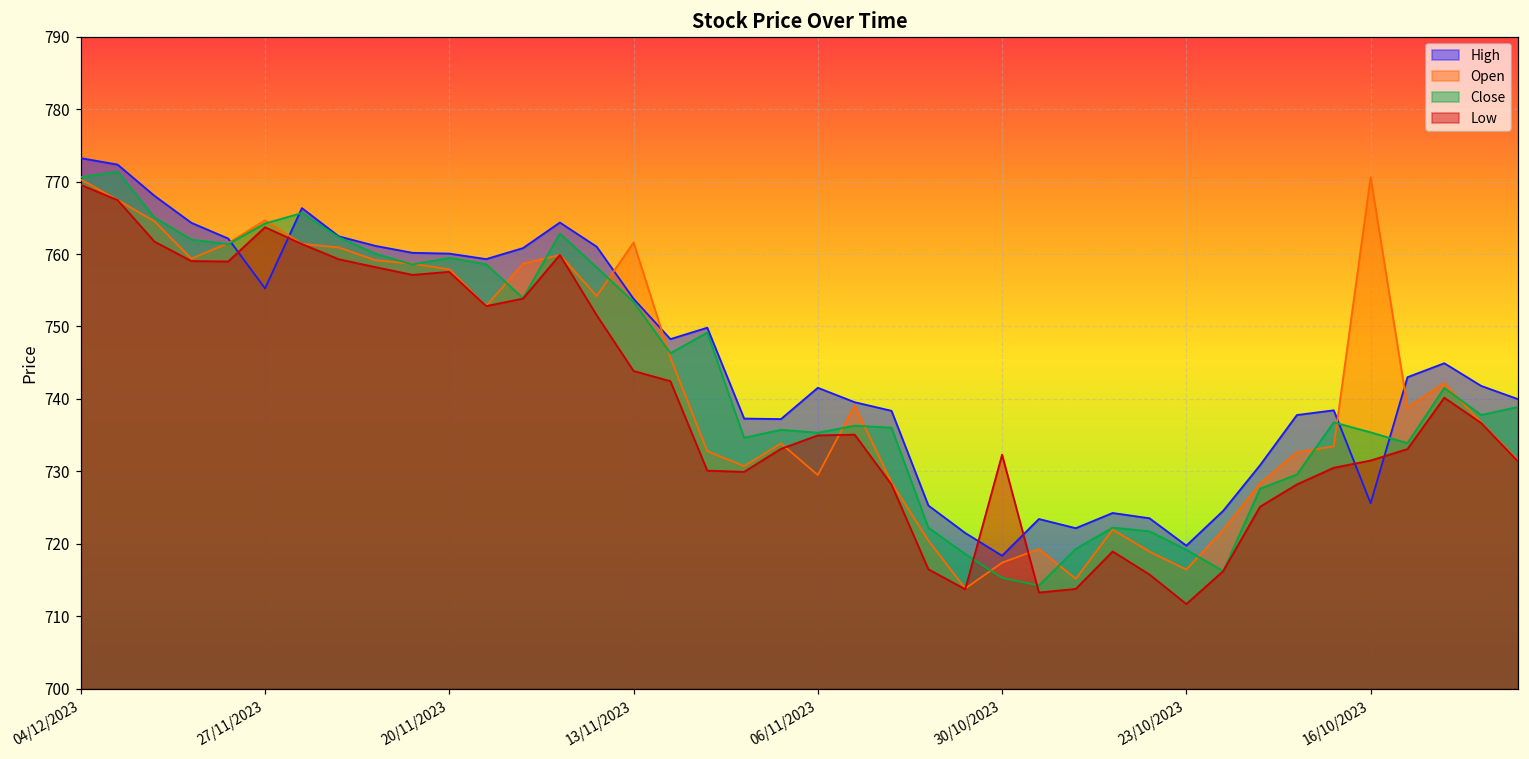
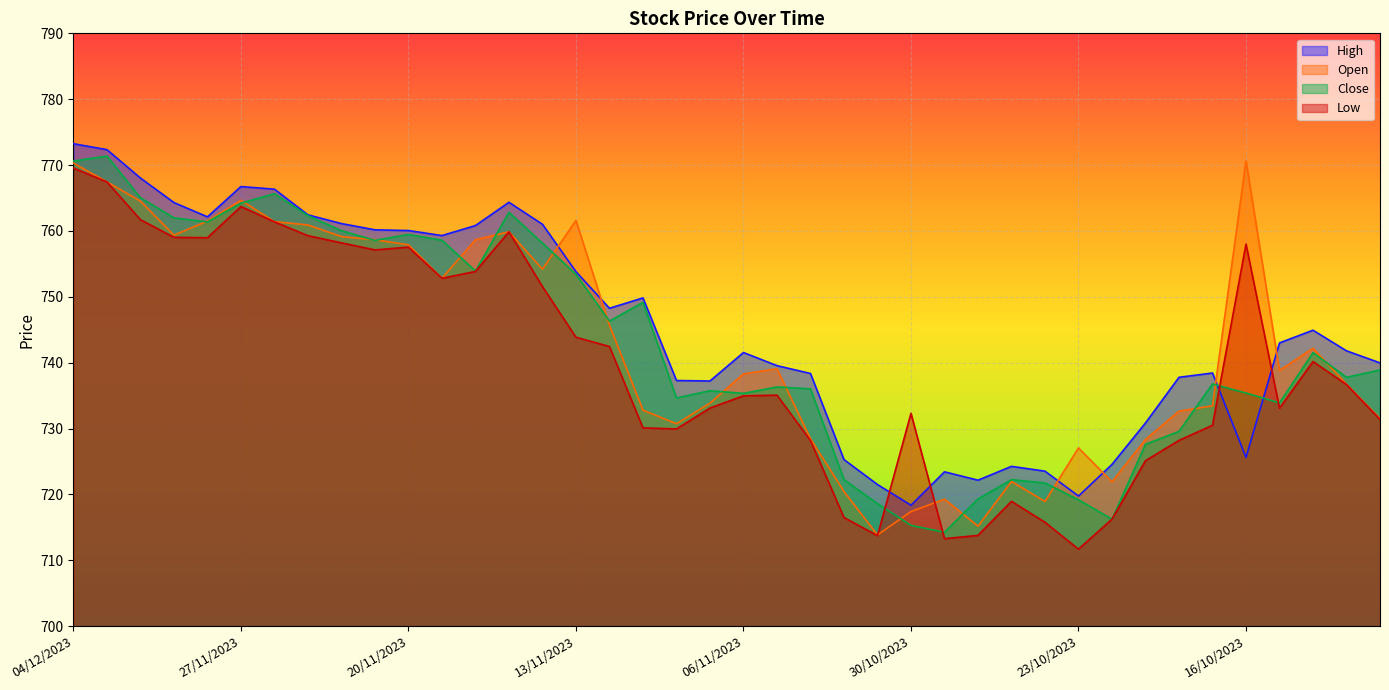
High, 27/11/2023: 755 -> 767
Open, 06/11/2023: 730 -> 738
Open, 23/10/2023: 716 -> 727
Low, 16/10/2023: 732 -> 758
